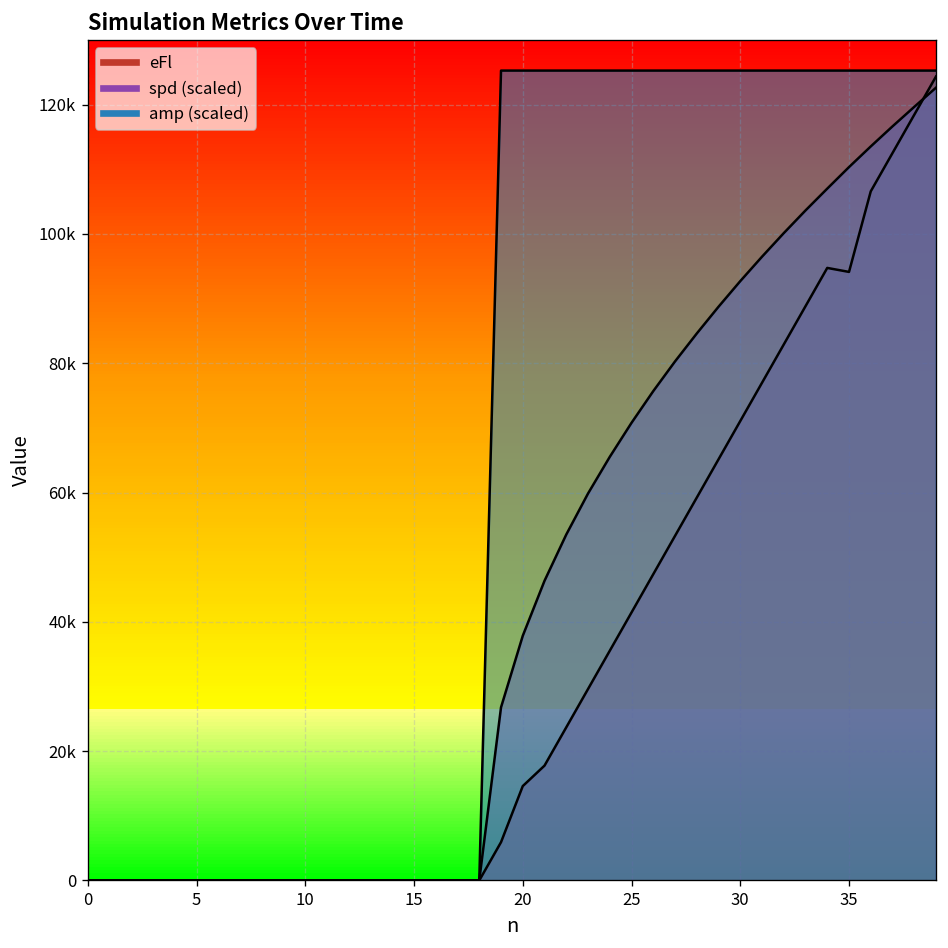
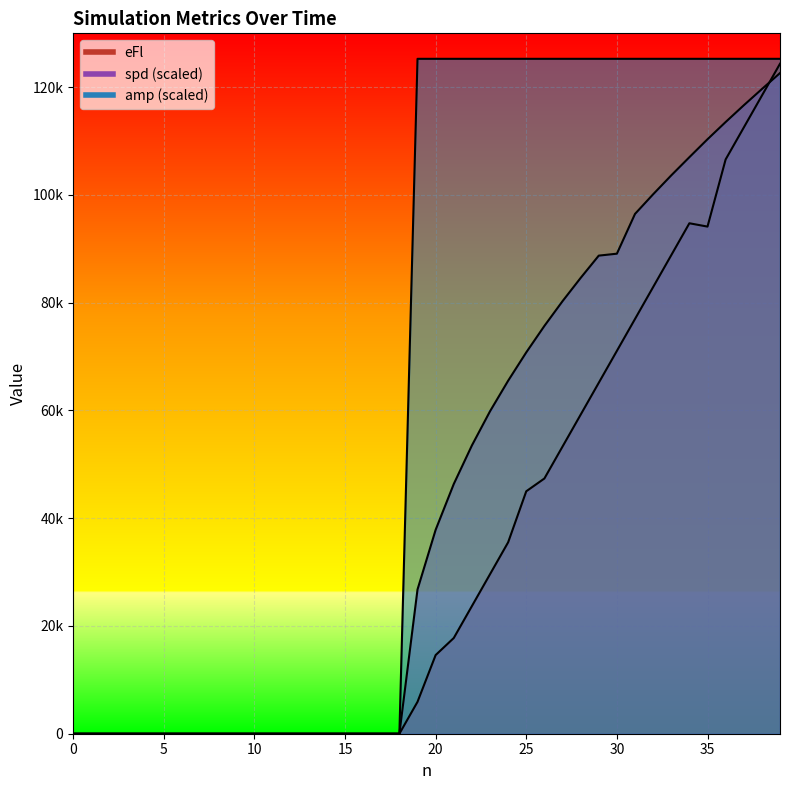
eFl, 25: 41000 -> 45000
spd (scaled), 30: 93000 -> 89000
